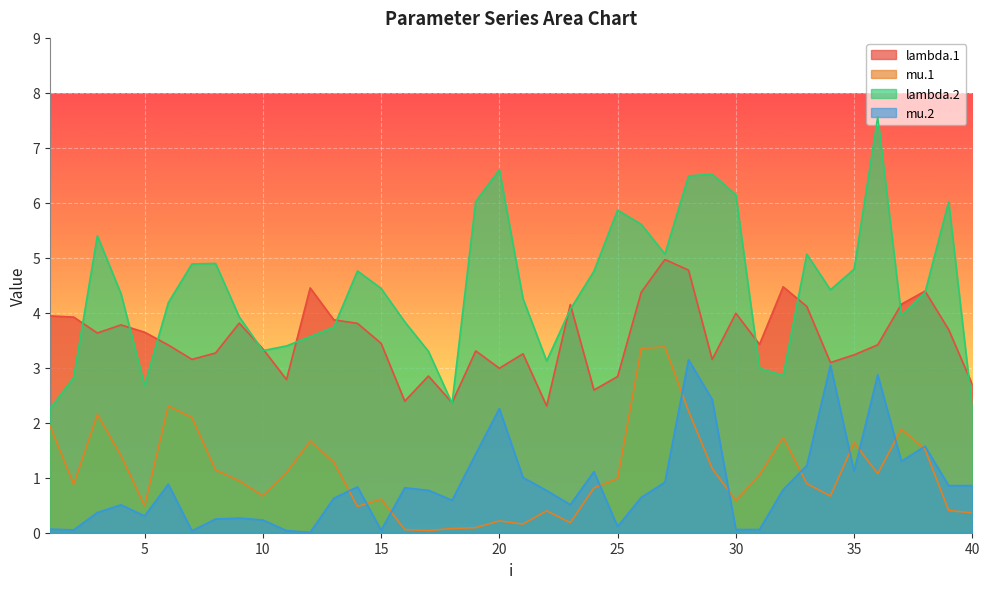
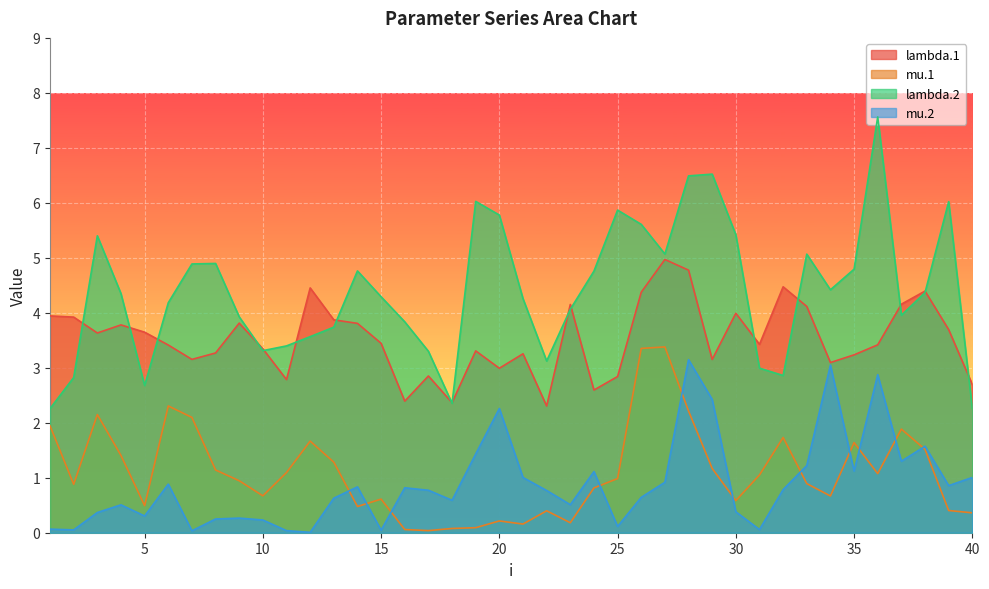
lambda.2, 15: 4.4 -> 4.3
lambda.2, 20: 6.6 -> 5.8
lambda.2, 30: 6.1 -> 5.4
mu.2, 30: 0.1 -> 0.4
mu.2, 40: 0.9 -> 1.0
